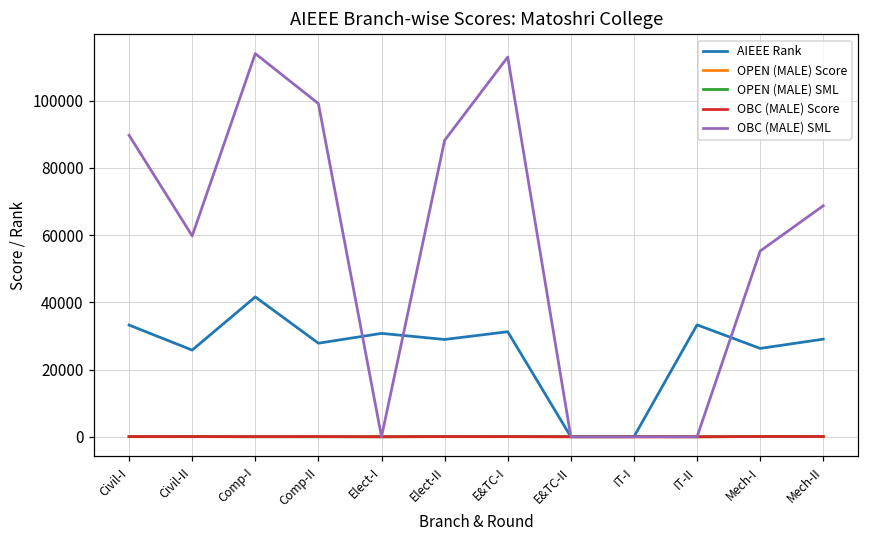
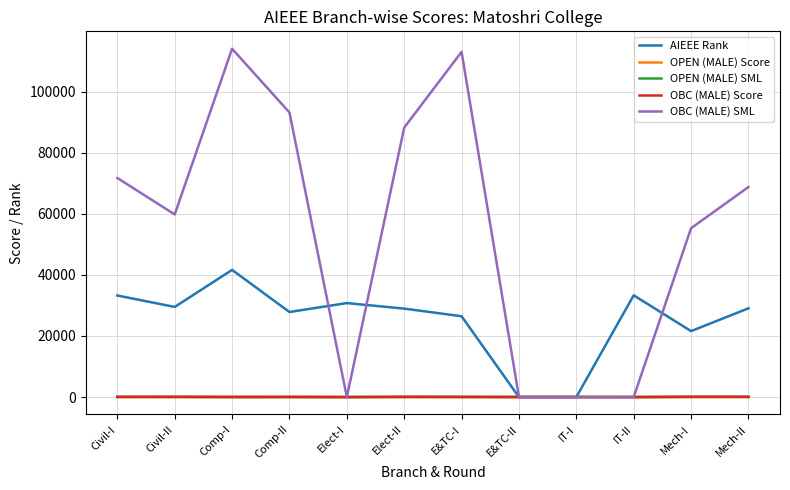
OBC (MALE) SML, Civil-I: 90000 -> 72000
AIEEE Rank, Civil-II: 26000 -> 30000
OBC (MALE) SML, Comp-II: 99000 -> 93000
AIEEE Rank, E&TC-I: 31000 -> 26000
AIEEE Rank, Mech-I: 26000 -> 22000
